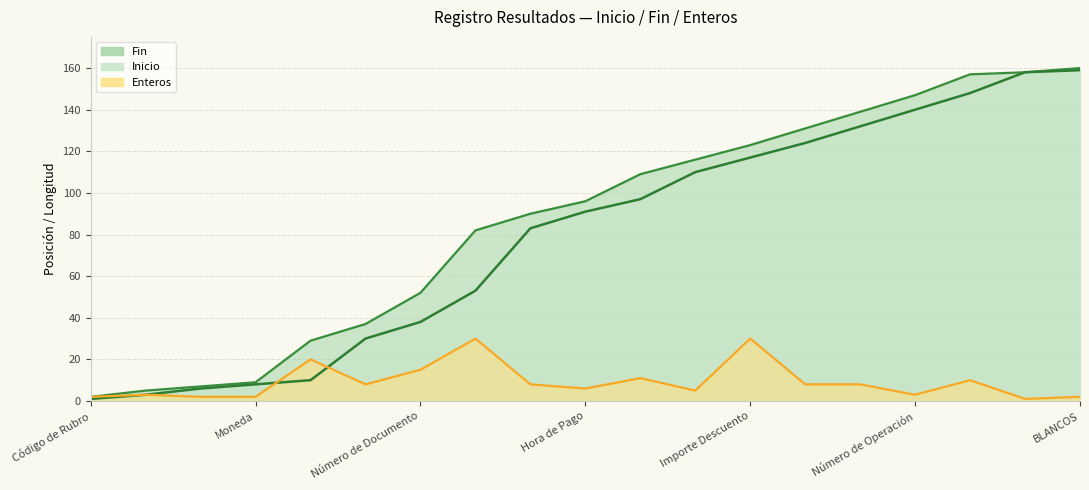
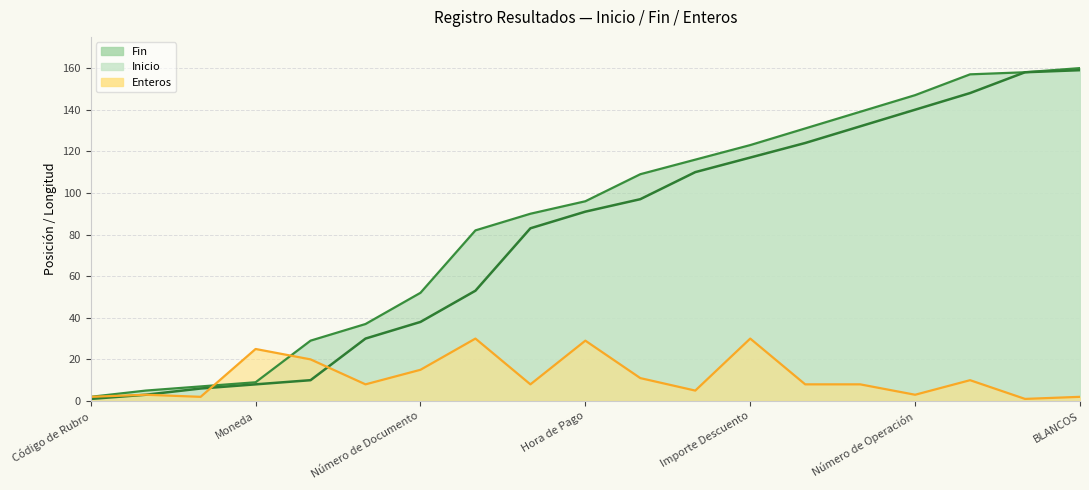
Enteros, Moneda: 2 -> 25
Enteros, Hora de Pago: 6 -> 29
